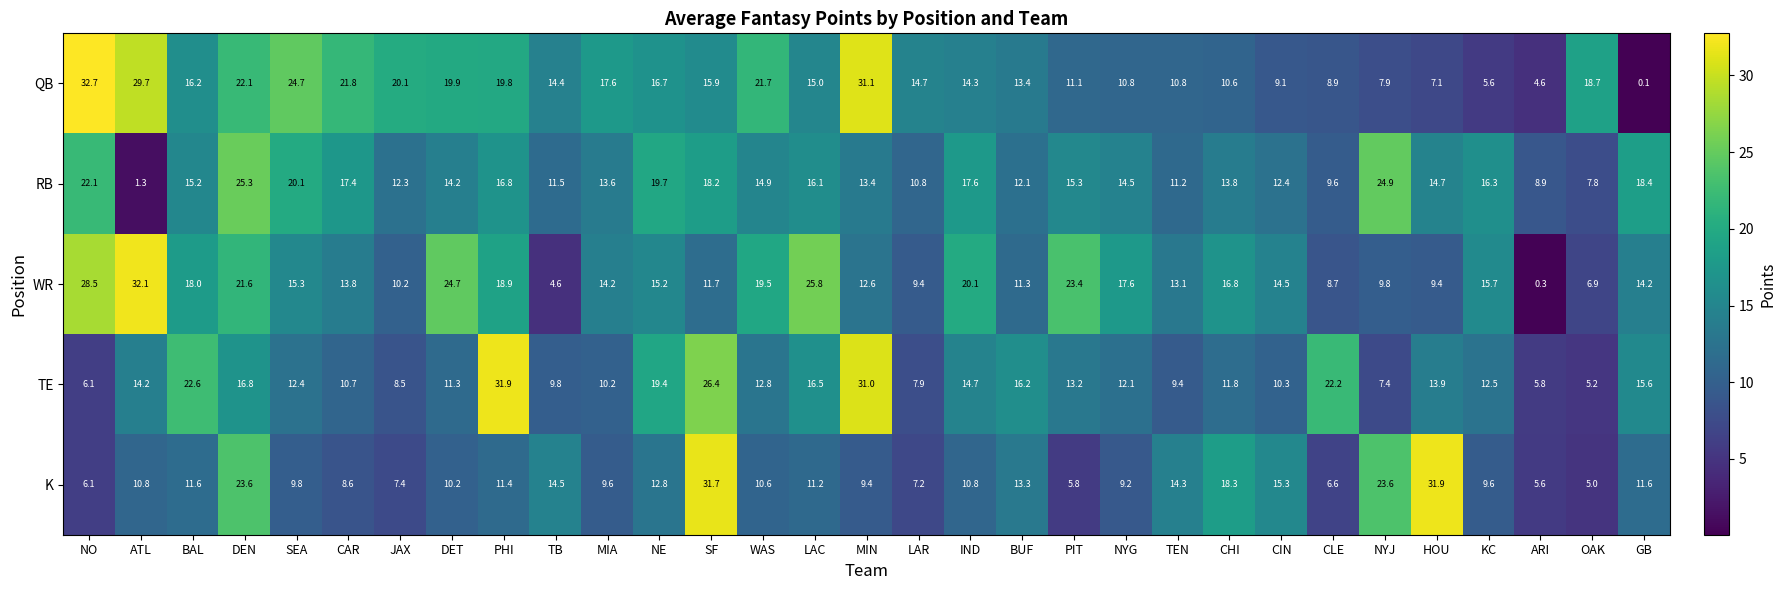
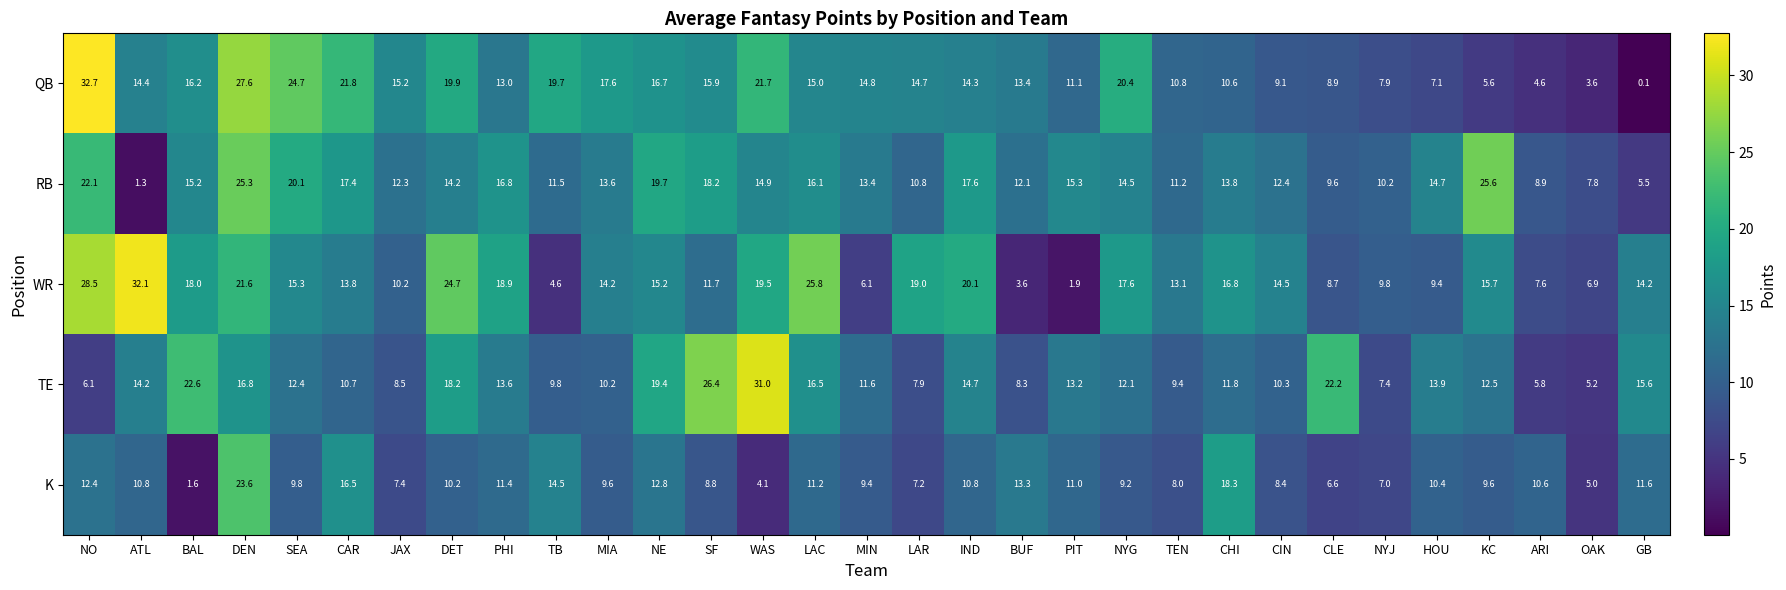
QB, ATL: 29.7 -> 14.4
QB, DEN: 22.1 -> 27.6
QB, JAX: 20.1 -> 15.2
QB, PHI: 19.8 -> 13.0
QB, TB: 14.4 -> 19.7
QB, MIN: 31.1 -> 14.8
QB, NYG: 10.8 -> 20.4
QB, OAK: 18.7 -> 3.6
RB, NYJ: 24.9 -> 10.2
RB, KC: 16.3 -> 25.6
RB, GB: 18.4 -> 5.5
WR, MIN: 12.6 -> 6.1
WR, LAR: 9.4 -> 19.0
WR, BUF: 11.3 -> 3.6
WR, PIT: 23.4 -> 1.9
WR, ARI: 0.3 -> 7.6
TE, DET: 11.3 -> 18.2
TE, PHI: 31.9 -> 13.6
TE, WAS: 12.8 -> 31.0
TE, MIN: 31.0 -> 11.6
TE, BUF: 16.2 -> 8.3
K, NO: 6.1 -> 12.4
K, BAL: 11.6 -> 1.6
K, CAR: 8.6 -> 16.5
K, SF: 31.7 -> 8.8
K, WAS: 10.6 -> 4.1
K, PIT: 5.8 -> 11.0
K, TEN: 14.3 -> 8.0
K, CIN: 15.3 -> 8.4
K, NYJ: 23.6 -> 7.0
K, HOU: 31.9 -> 10.4
K, ARI: 5.6 -> 10.6
